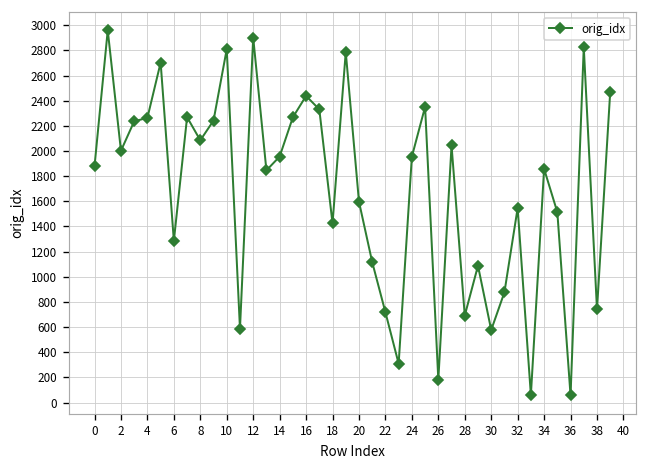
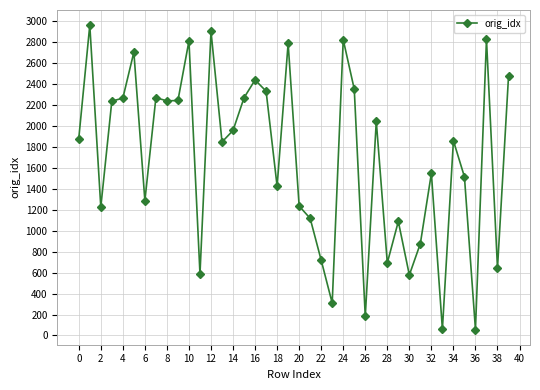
2: 2000 -> 1230
8: 2090 -> 2240
20: 1600 -> 1240
24: 1960 -> 2820
38: 740 -> 640
